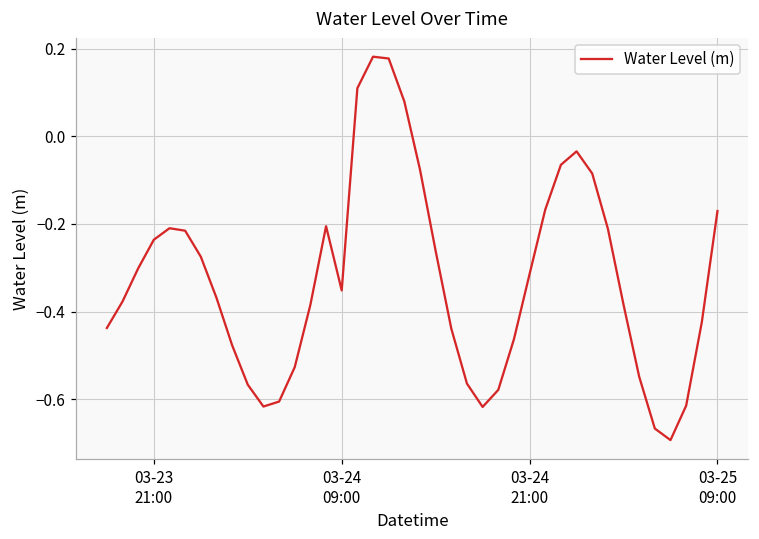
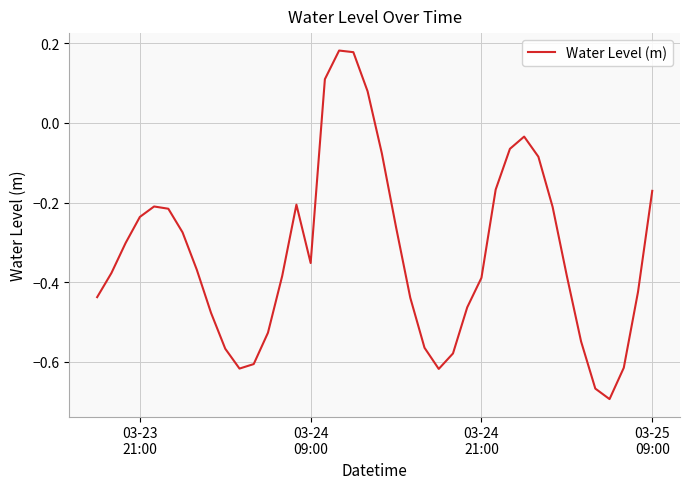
03-24 21:00: -0.31 -> -0.39
